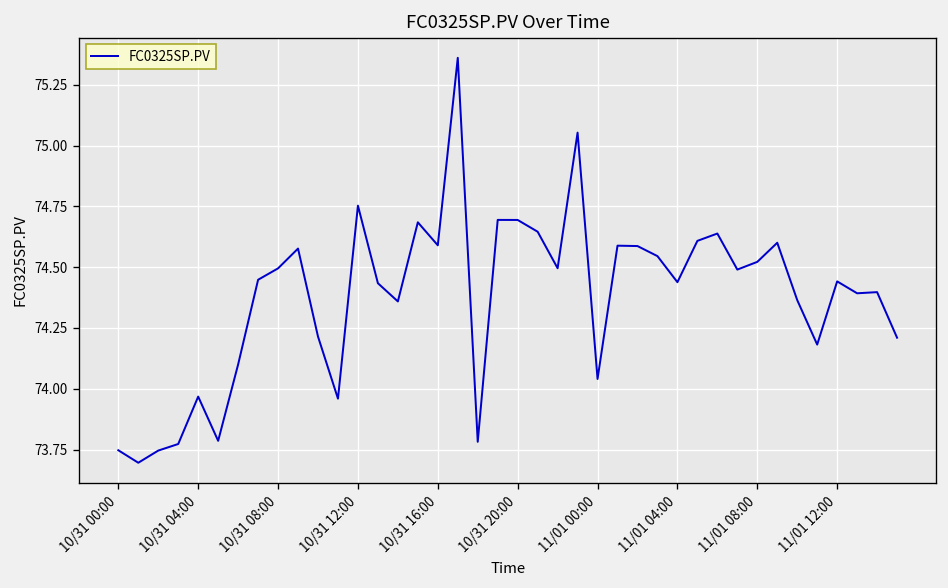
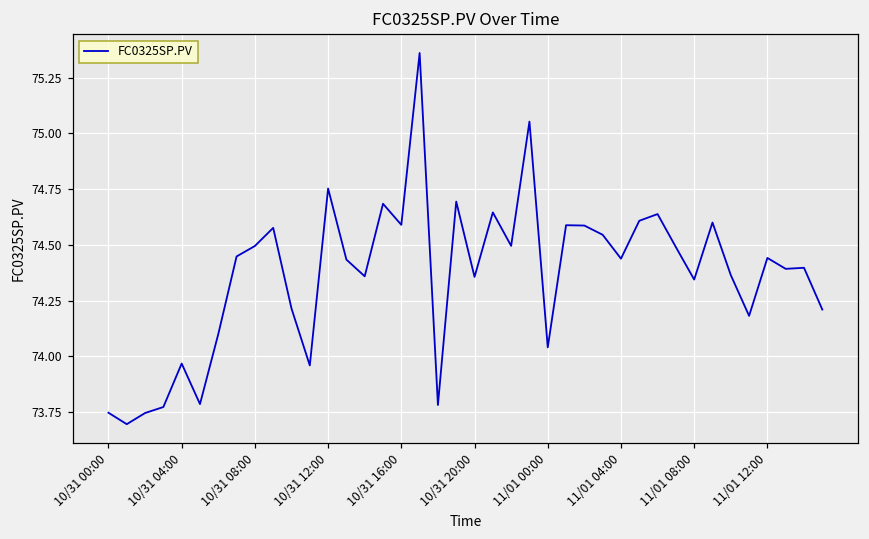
10/31 20:00: 74.69 -> 74.36
11/01 08:00: 74.52 -> 74.34
